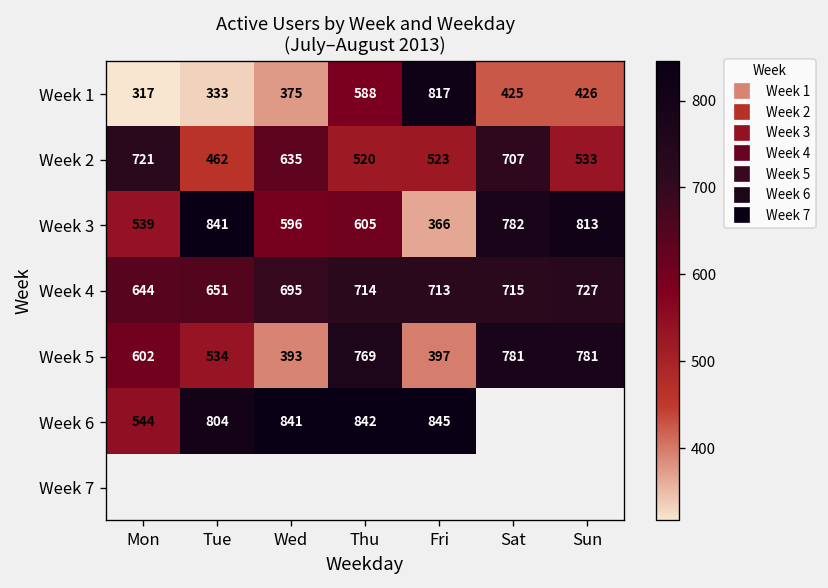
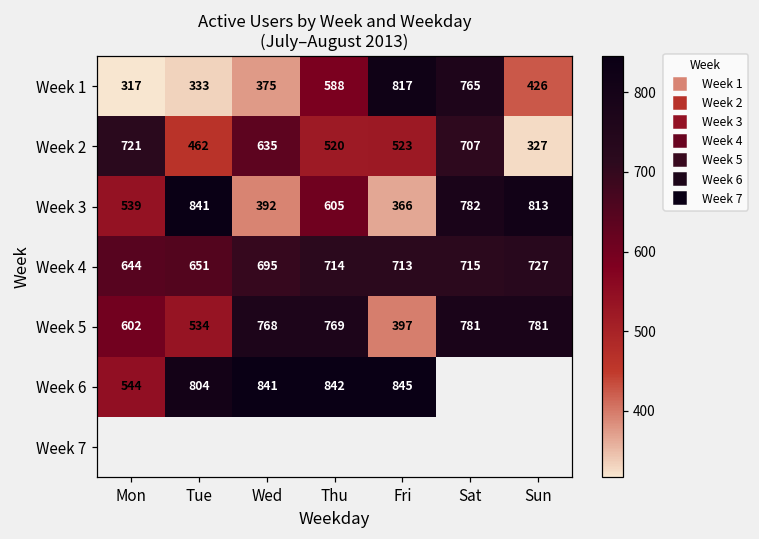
Week 1, Sat: 425 -> 765
Week 2, Sun: 533 -> 327
Week 3, Wed: 596 -> 392
Week 5, Wed: 393 -> 768
